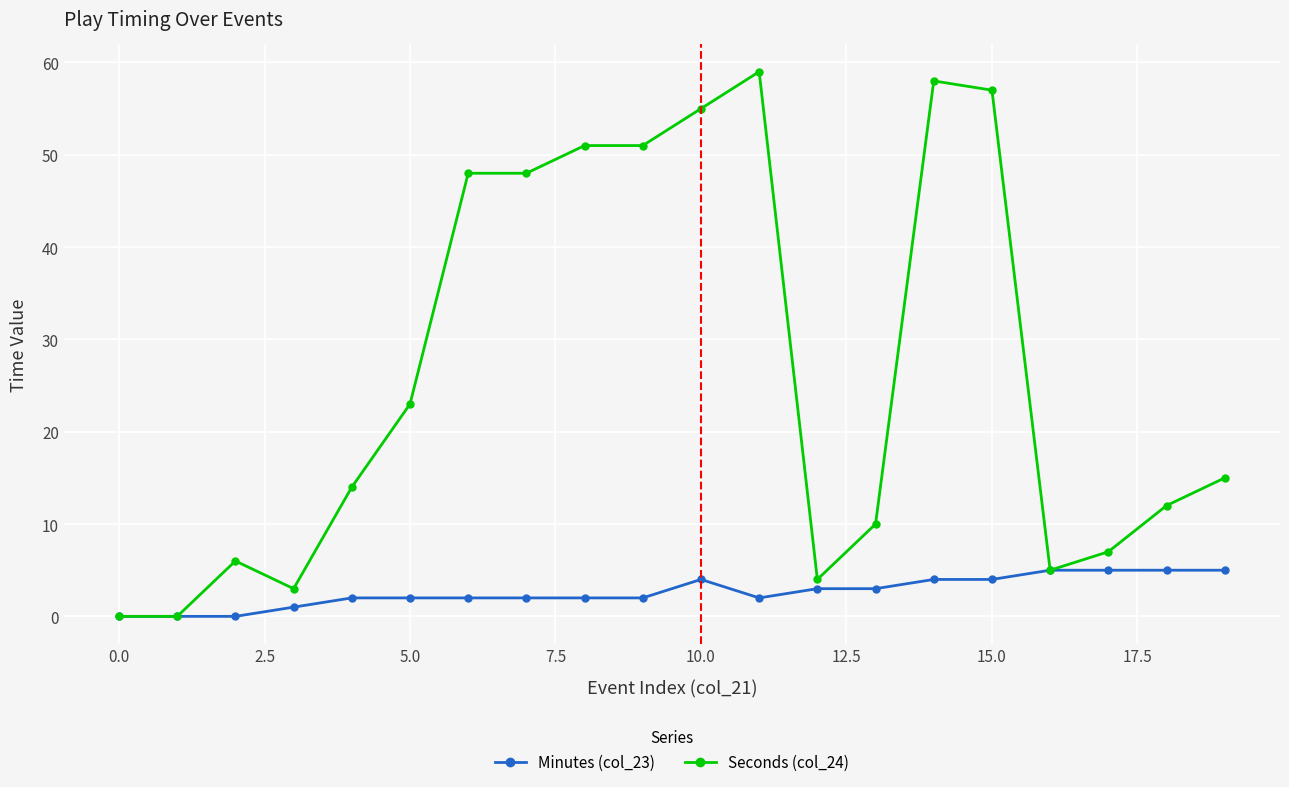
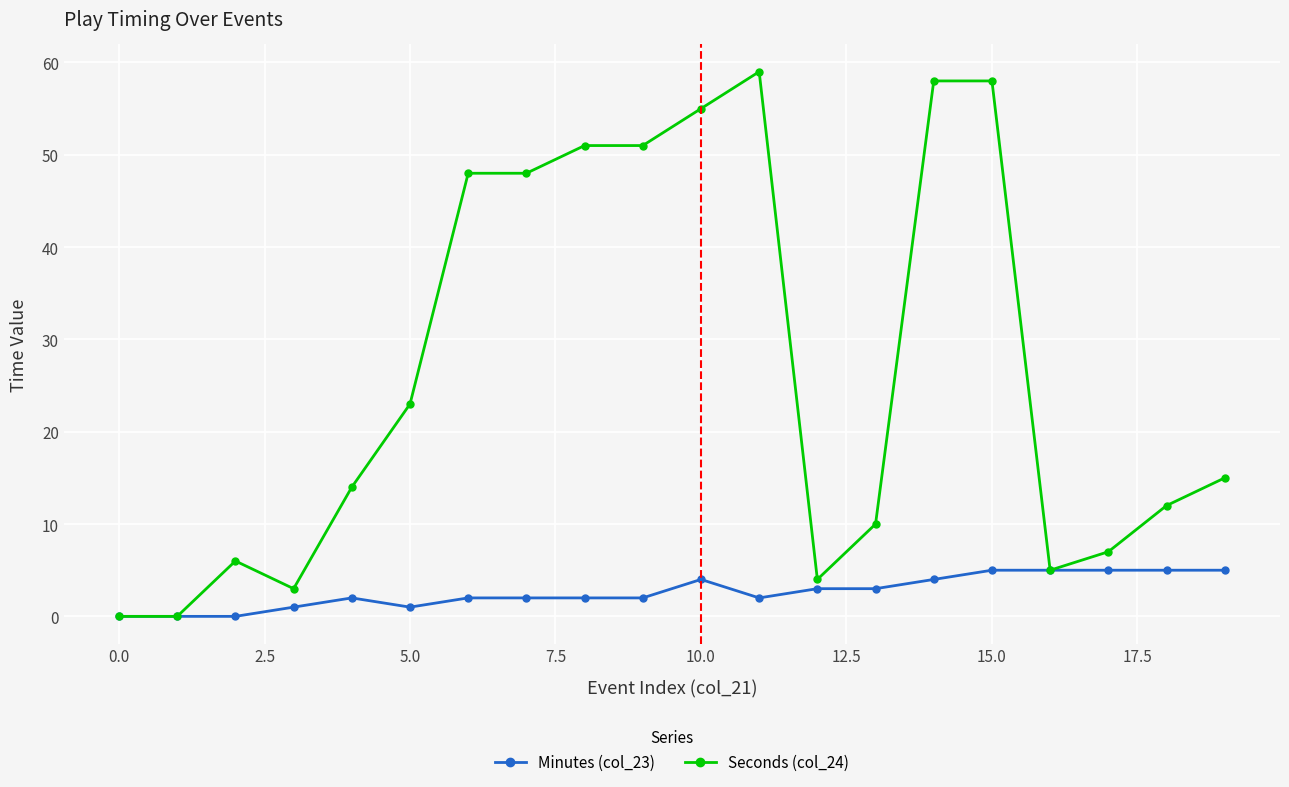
Minutes (col_23), 5.0: 2 -> 1
Minutes (col_23), 15.0: 4 -> 5
Seconds (col_24), 15.0: 57 -> 58
